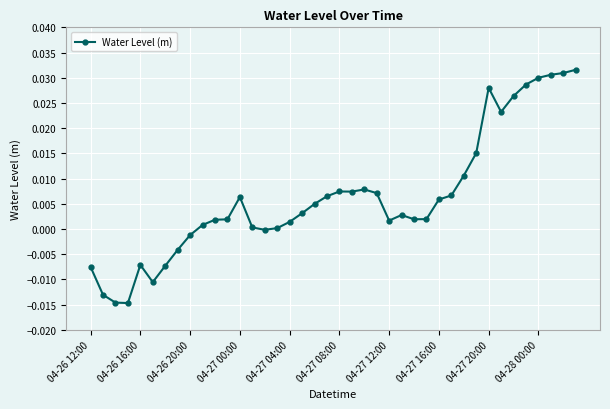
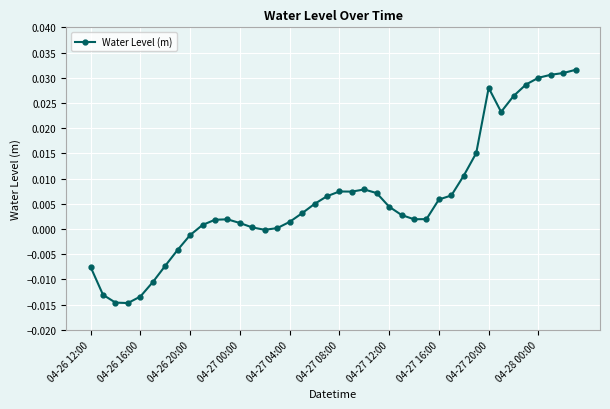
04-26 16:00: -0.007 -> -0.013
04-27 00:00: 0.006 -> 0.001
04-27 12:00: 0.002 -> 0.004
